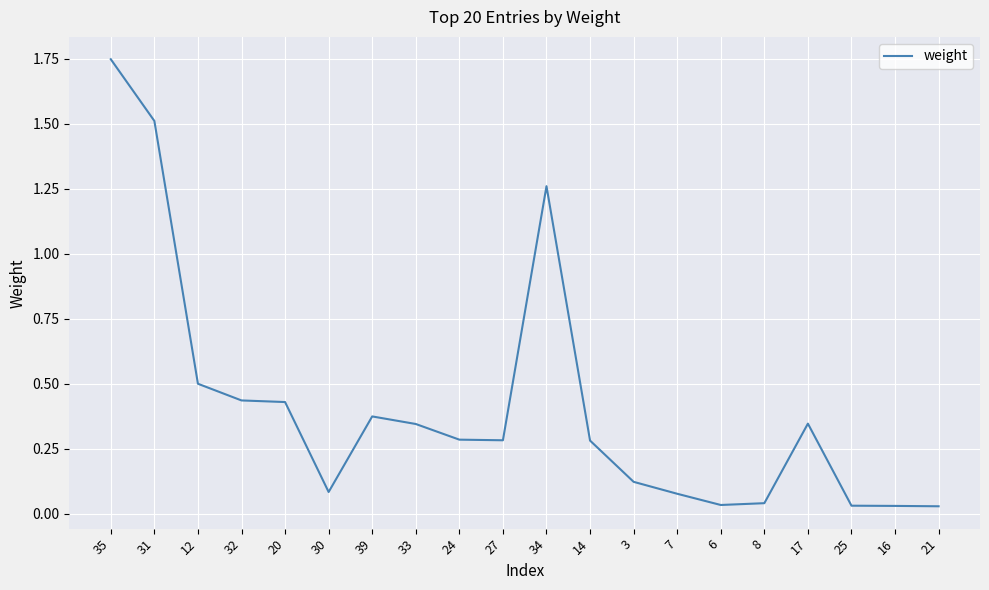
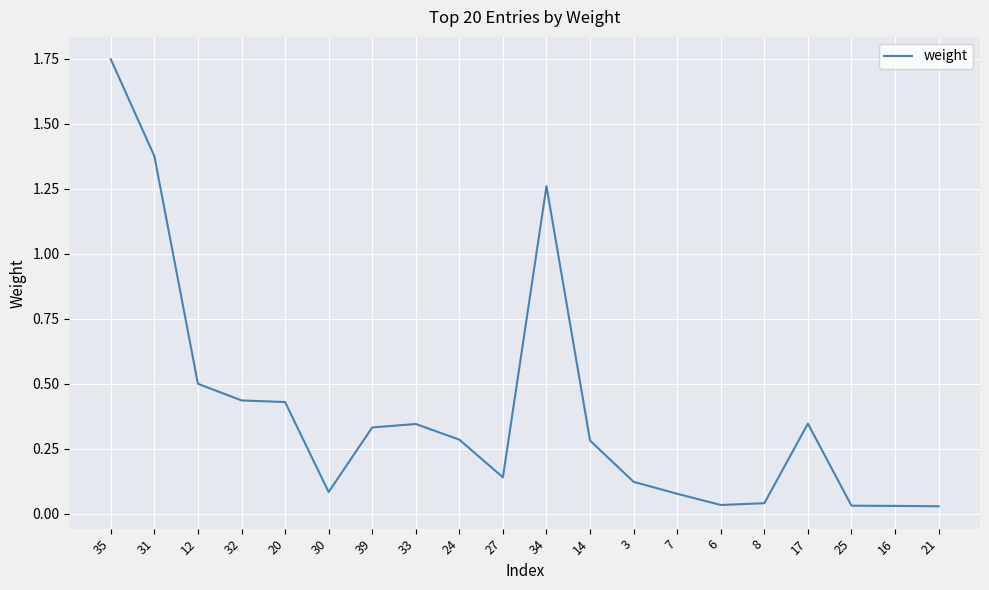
31: 1.51 -> 1.38
39: 0.37 -> 0.33
27: 0.28 -> 0.14
